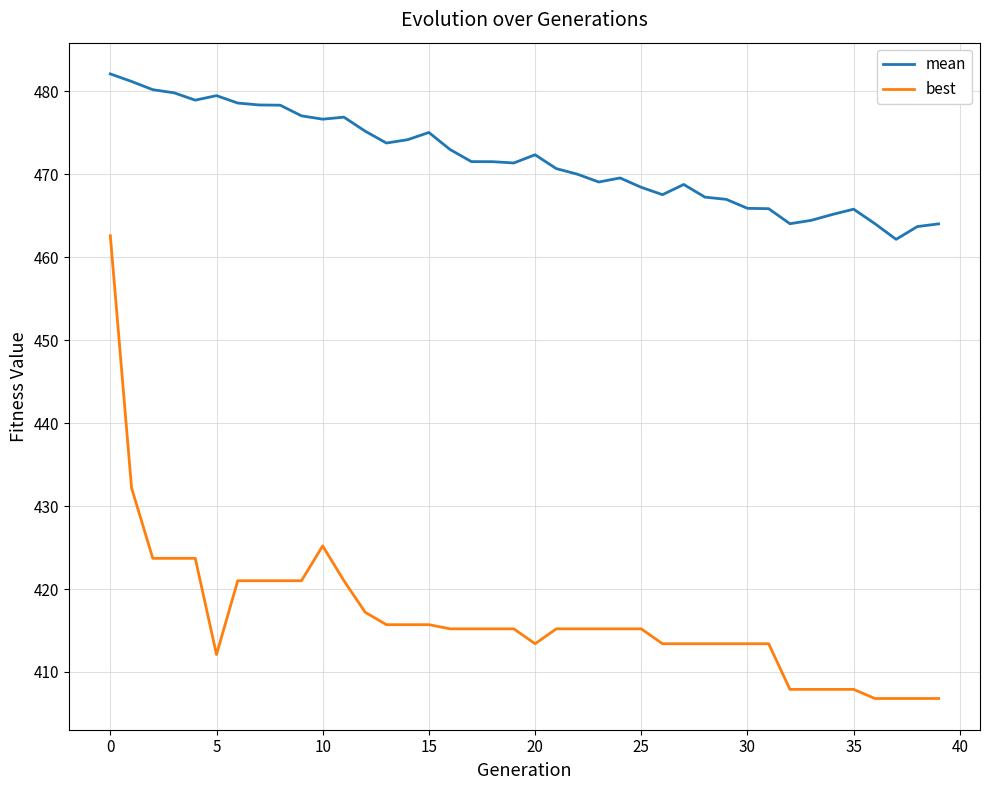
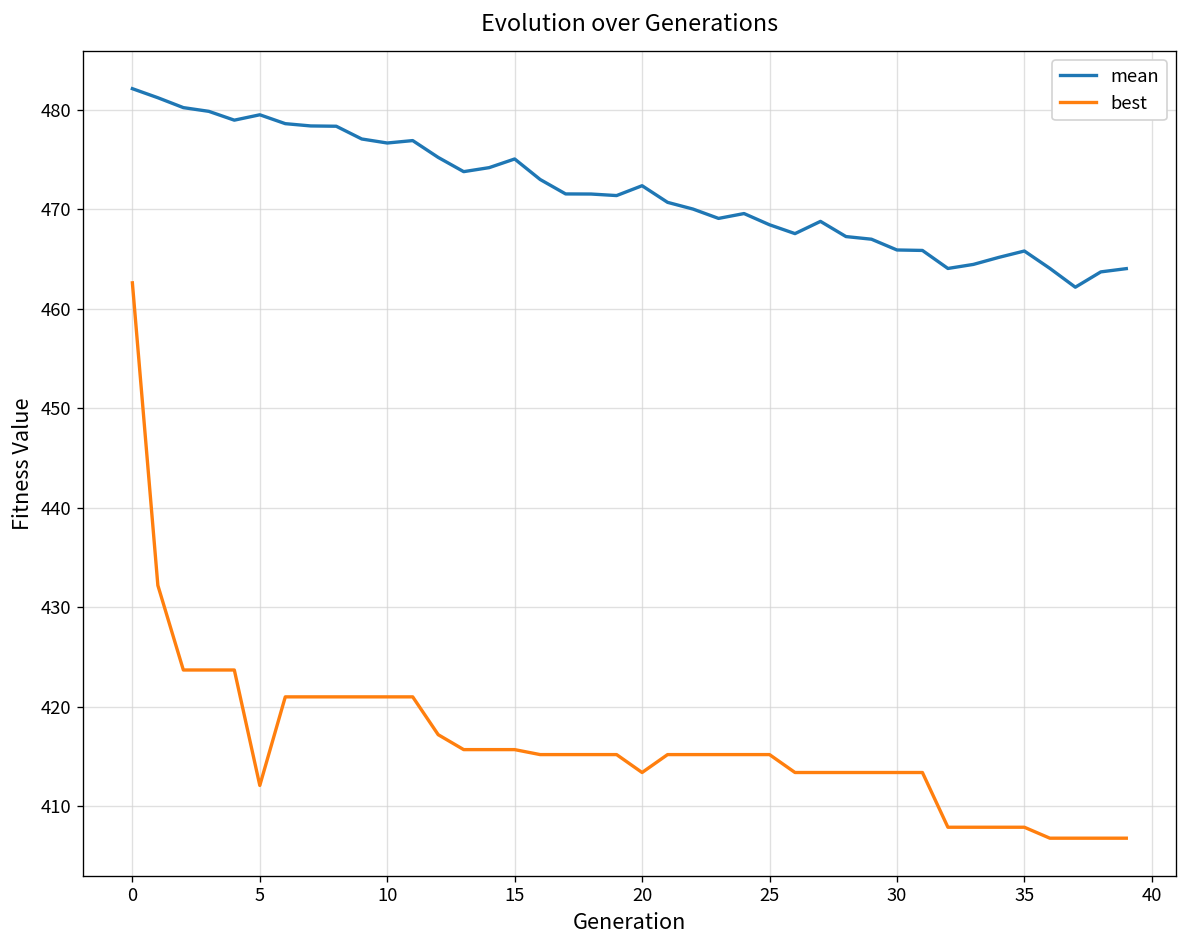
best, 10: 425 -> 421
